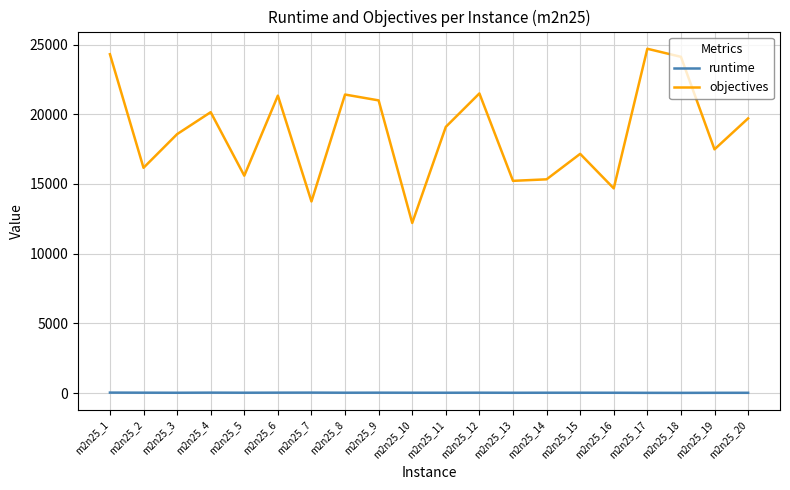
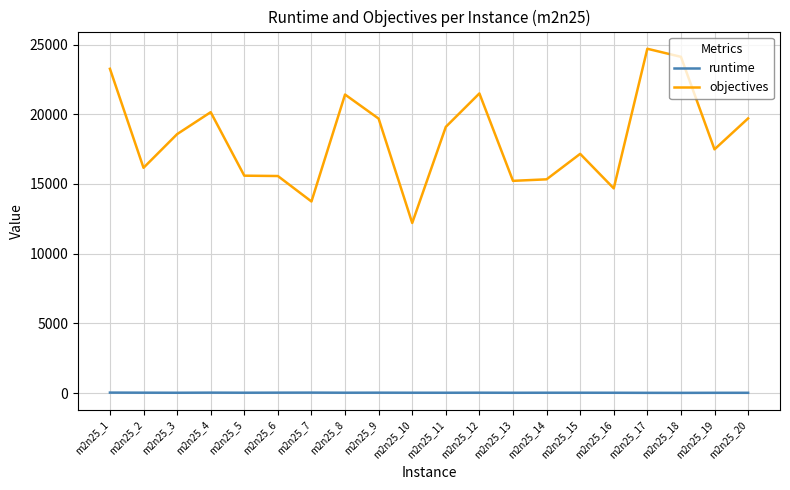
objectives, m2n25_1: 24300 -> 23300
objectives, m2n25_6: 21300 -> 15600
objectives, m2n25_9: 21000 -> 19700
